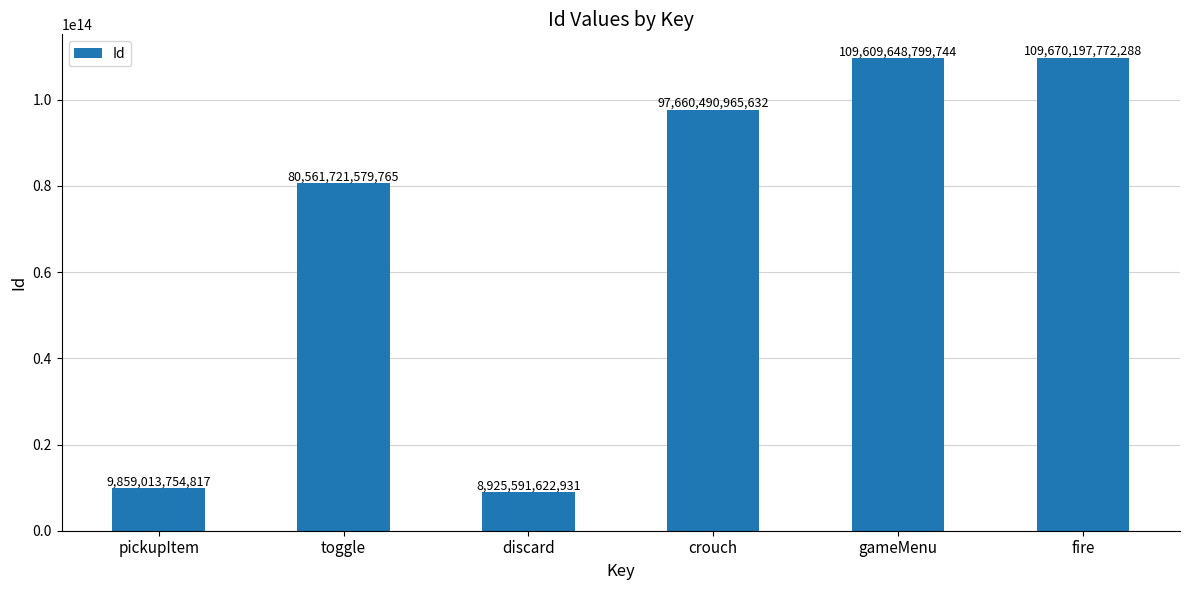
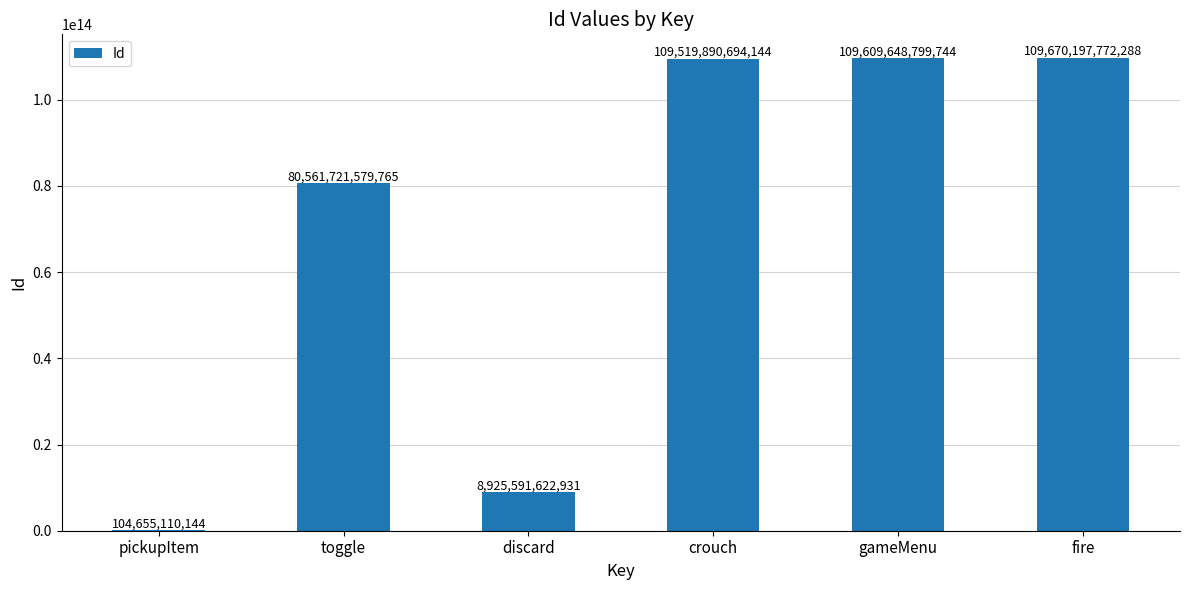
pickupItem: 9,859,013,754,817 -> 104,655,110,144
crouch: 97,660,490,965,632 -> 109,519,890,694,144
